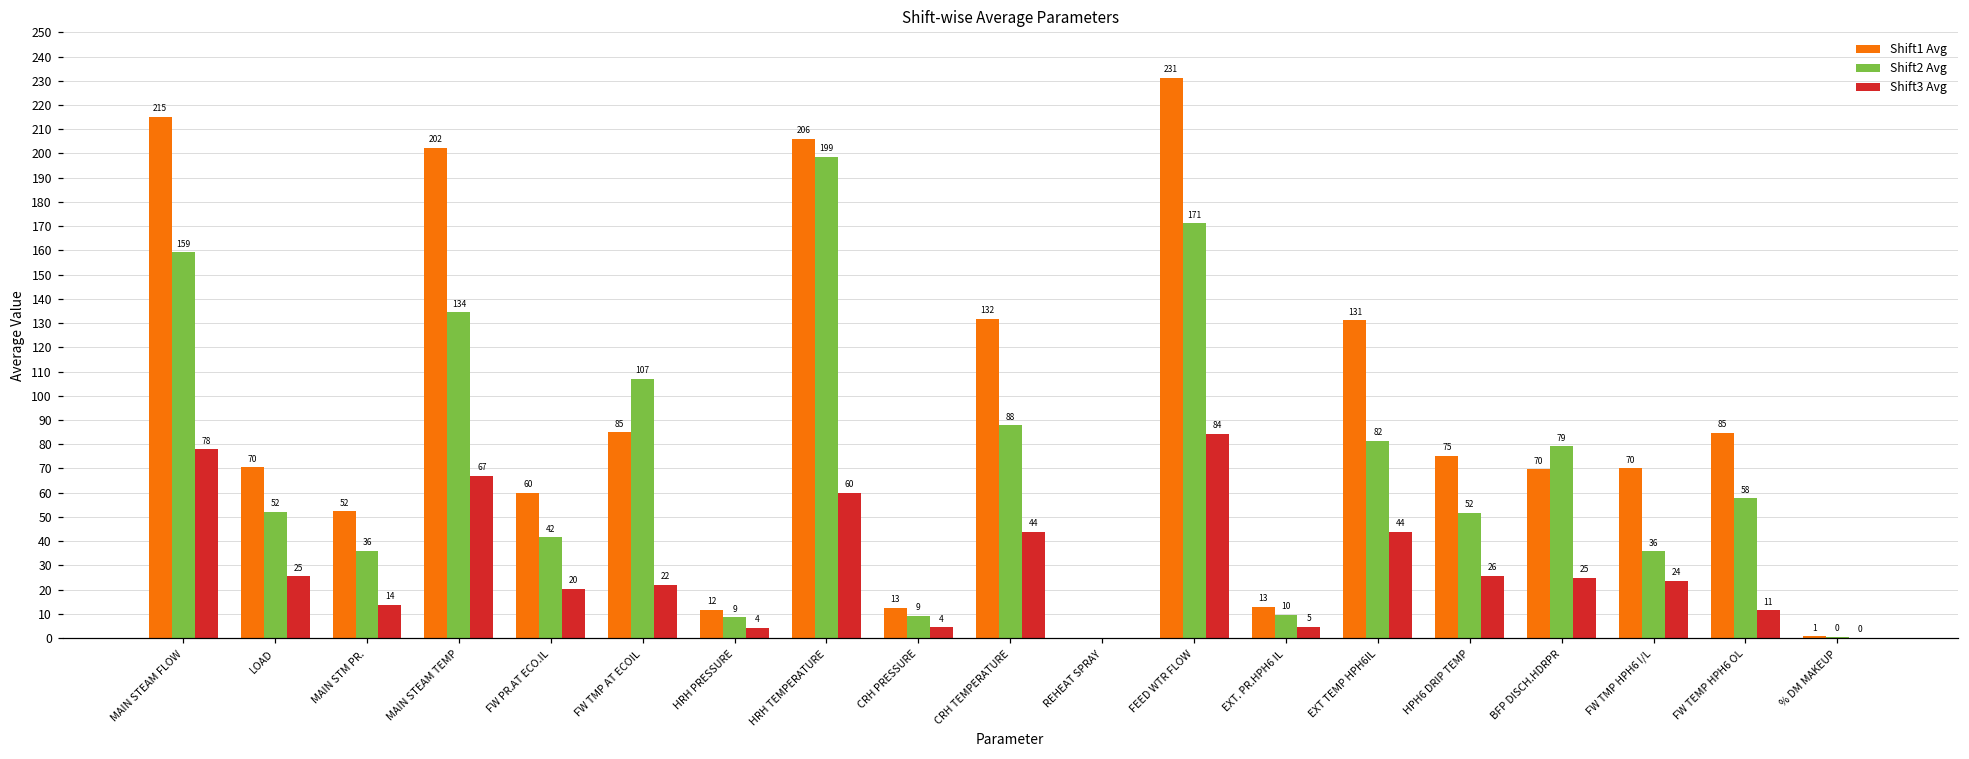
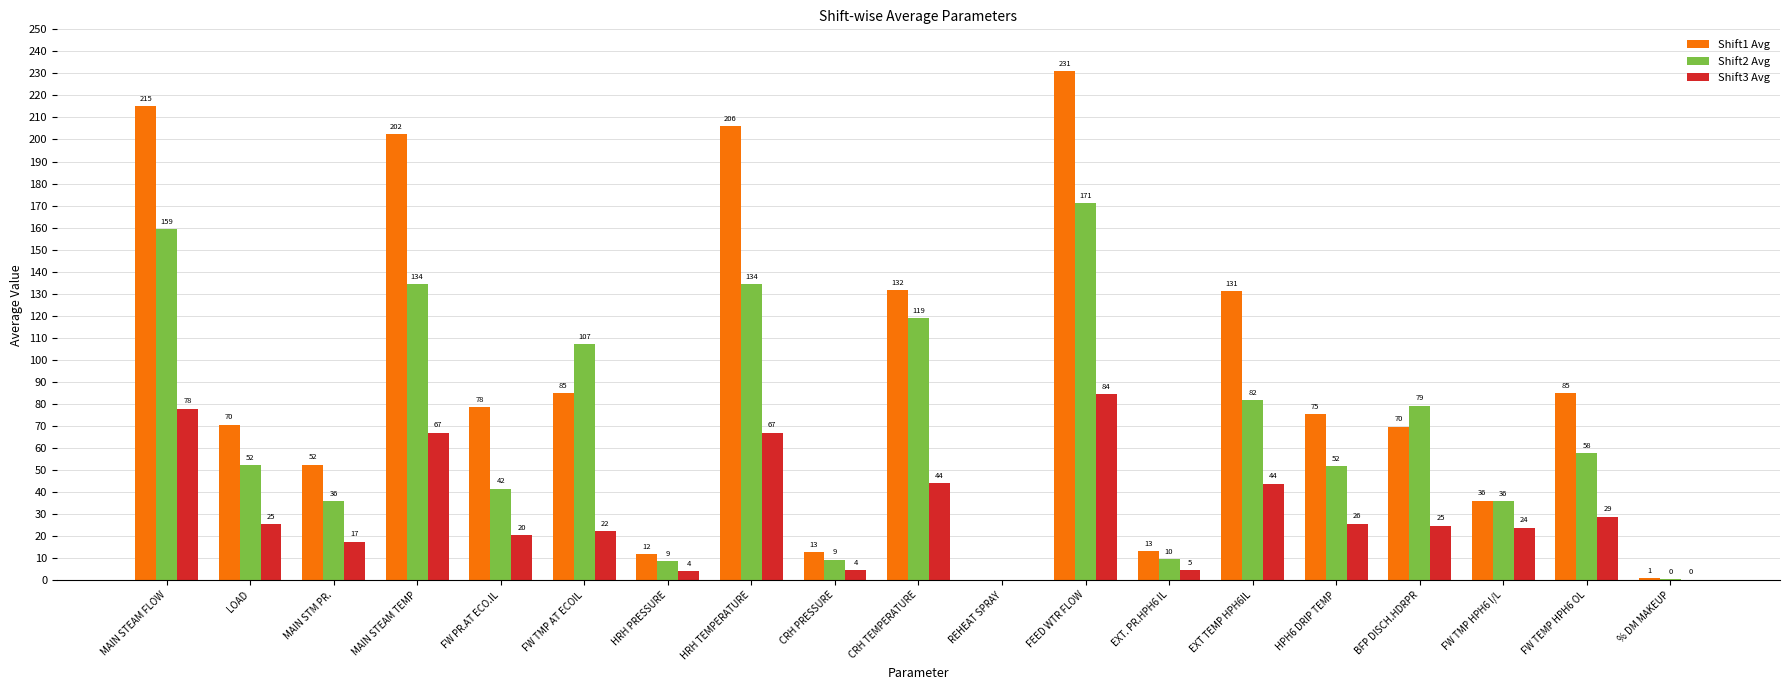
Shift3 Avg, MAIN STM PR.: 14 -> 17
Shift1 Avg, FW PR.AT ECO.IL: 60 -> 78
Shift2 Avg, HRH TEMPERATURE: 199 -> 134
Shift3 Avg, HRH TEMPERATURE: 60 -> 67
Shift2 Avg, CRH TEMPERATURE: 88 -> 119
Shift1 Avg, FW TMP HPH6 I/L: 70 -> 36
Shift3 Avg, FW TEMP HPH6 OL: 11 -> 29
